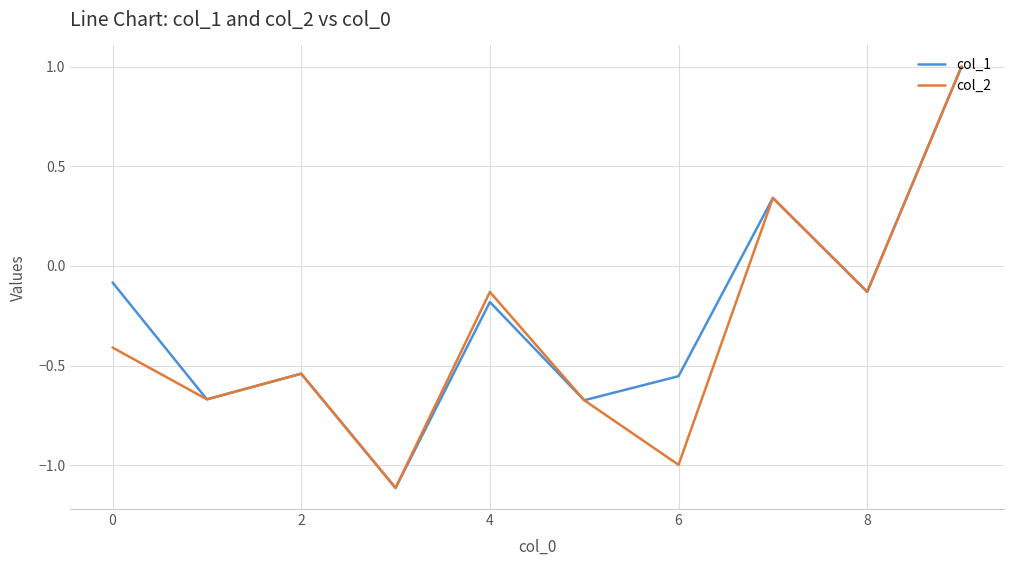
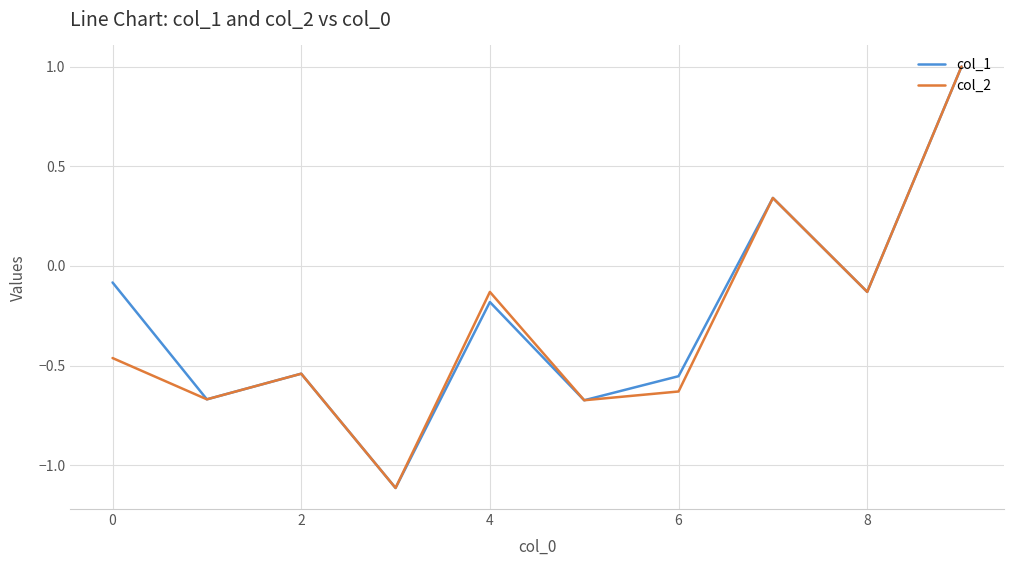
col_2, 0: -0.41 -> -0.46
col_2, 6: -1.00 -> -0.63
